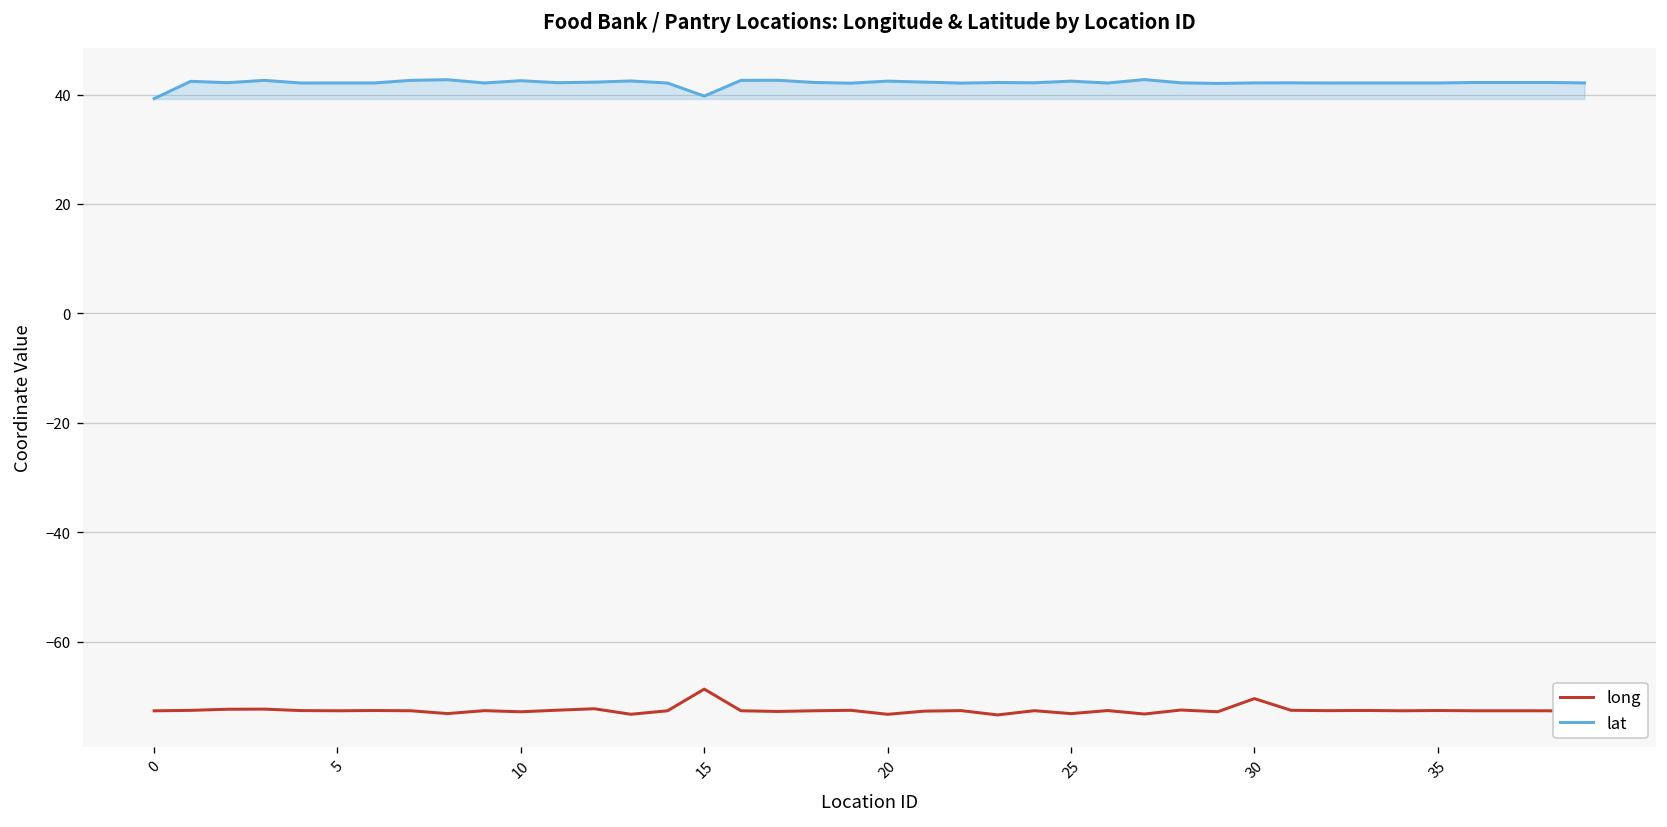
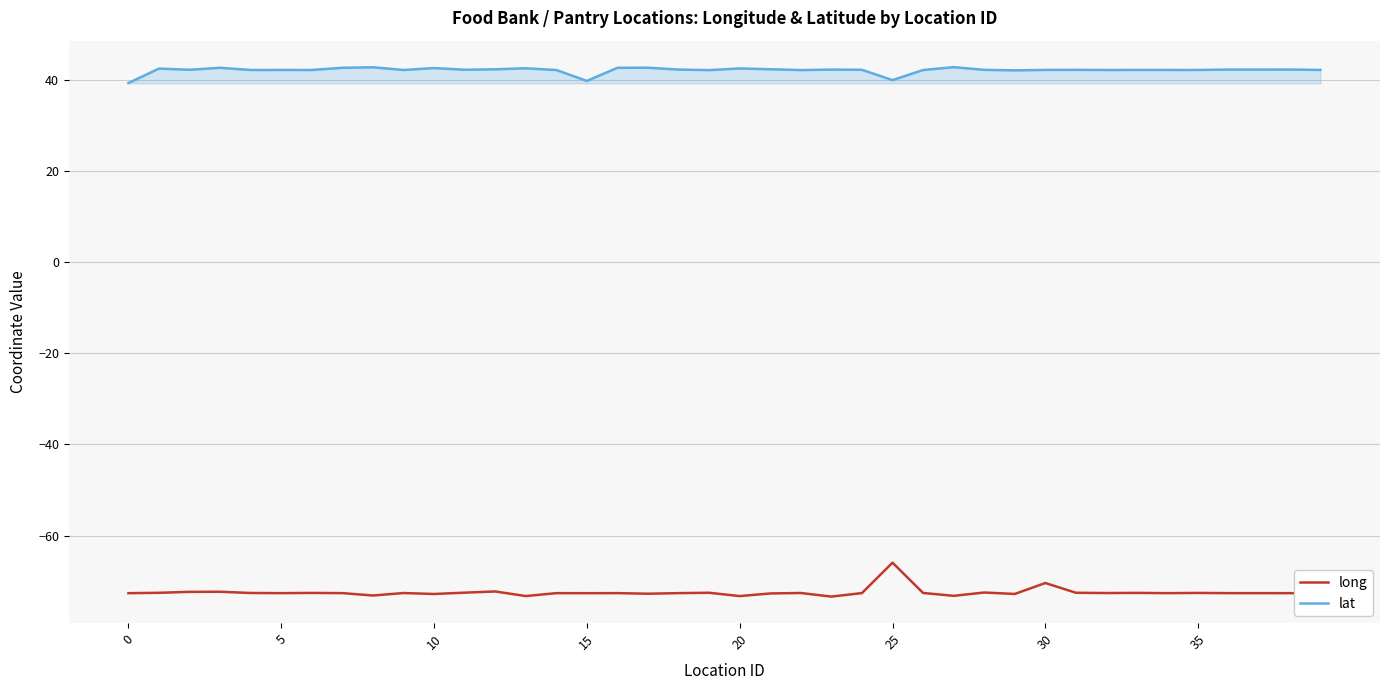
long, 15: -69 -> -73
long, 25: -73 -> -66
lat, 25: 42 -> 40
